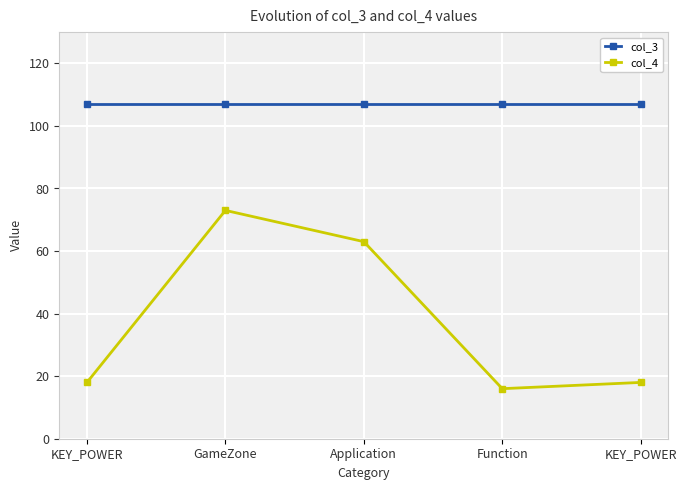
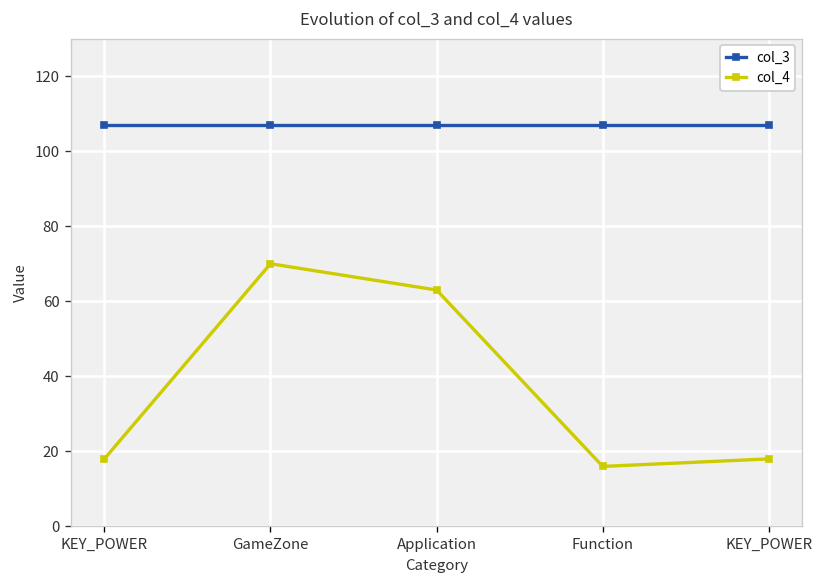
col_4, GameZone: 73 -> 70
